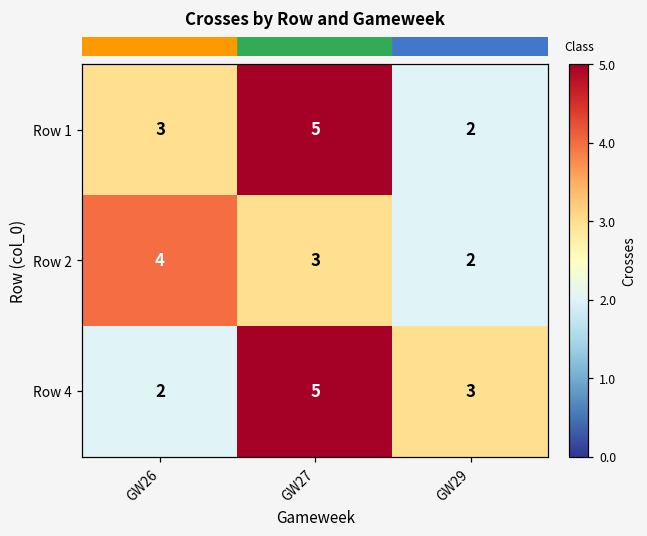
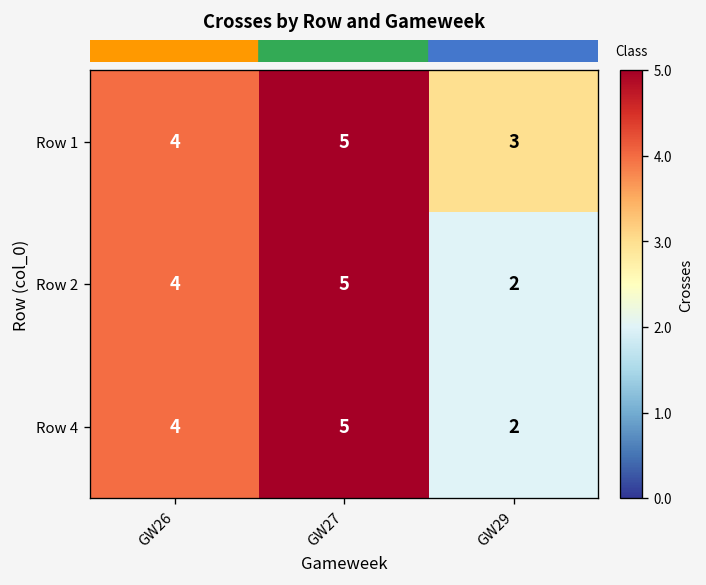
Row 1, GW26: 3 -> 4
Row 1, GW29: 2 -> 3
Row 2, GW27: 3 -> 5
Row 4, GW26: 2 -> 4
Row 4, GW29: 3 -> 2
